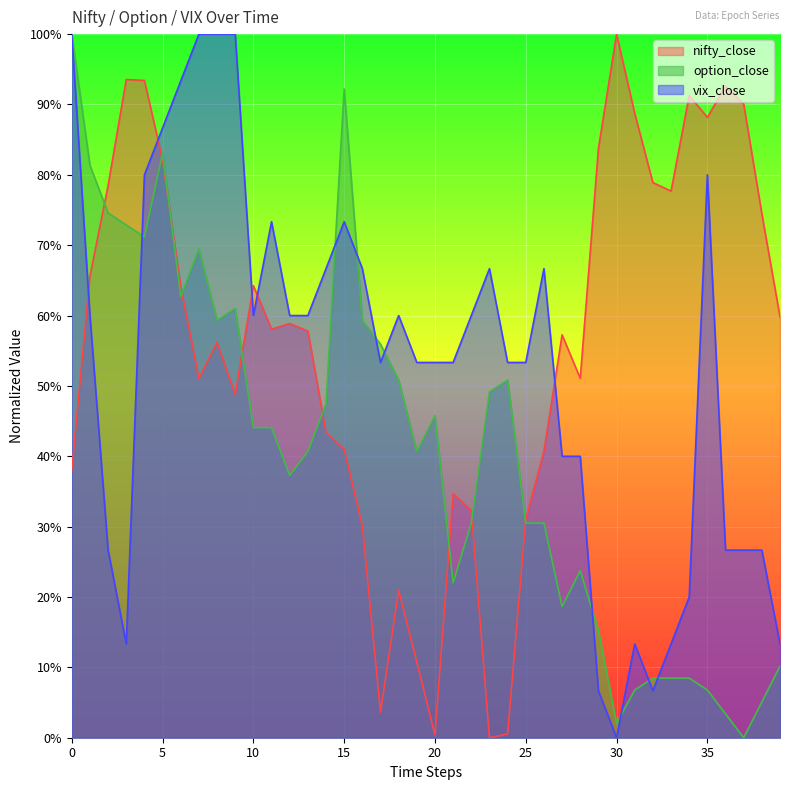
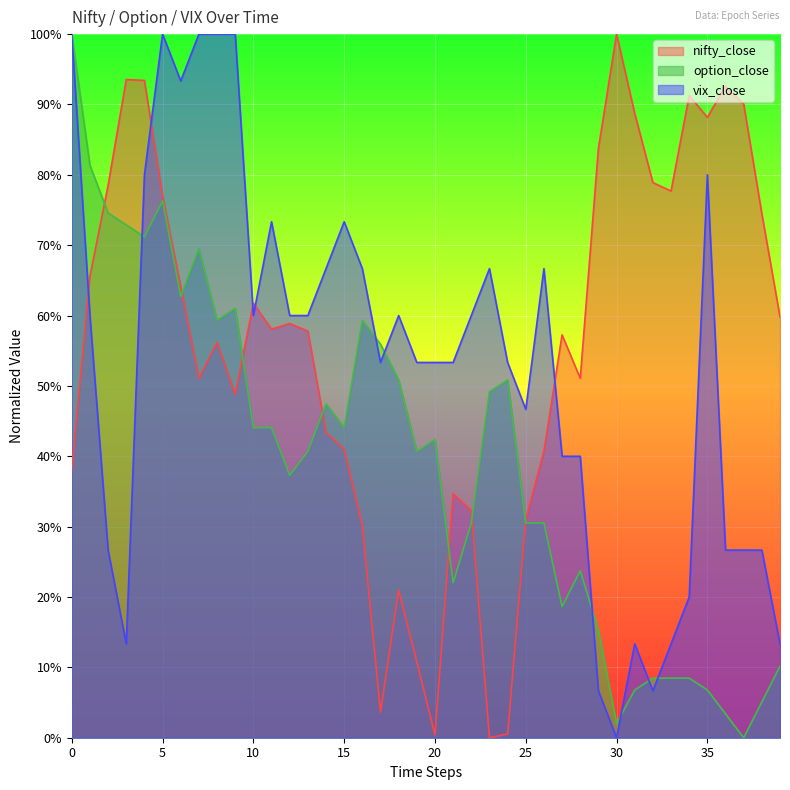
nifty_close, 5: 82% -> 77%
option_close, 5: 83% -> 76%
vix_close, 5: 87% -> 100%
nifty_close, 10: 64% -> 62%
option_close, 15: 92% -> 44%
option_close, 20: 46% -> 42%
vix_close, 25: 53% -> 47%
